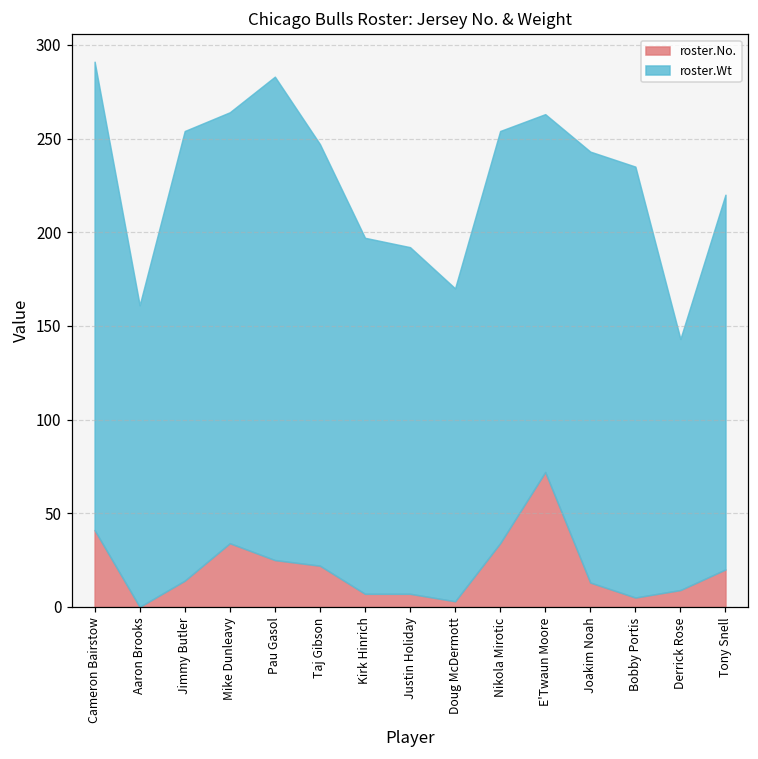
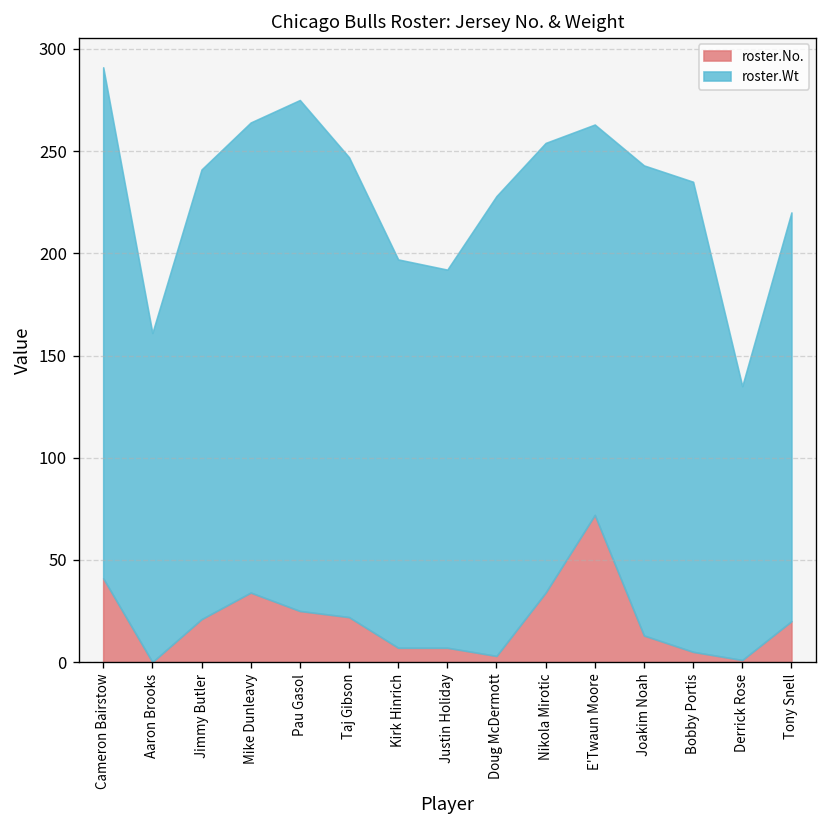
roster.No., Jimmy Butler: 14 -> 21
roster.Wt, Jimmy Butler: 240 -> 220
roster.Wt, Pau Gasol: 258 -> 250
roster.Wt, Doug McDermott: 167 -> 225
roster.No., Derrick Rose: 9 -> 1
